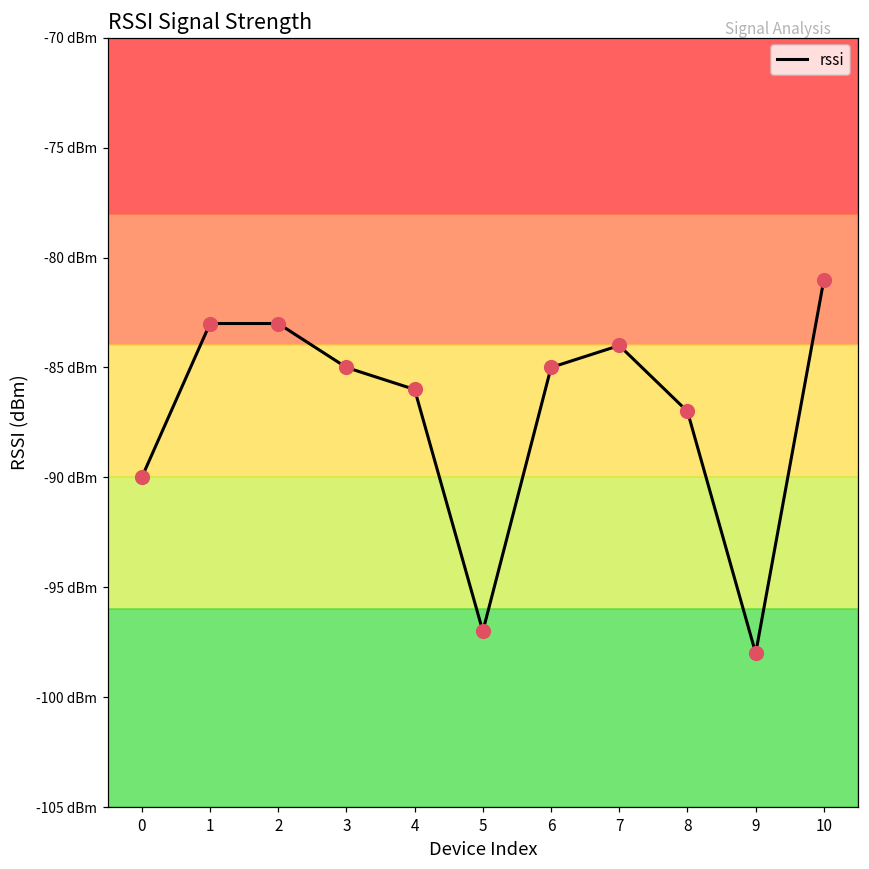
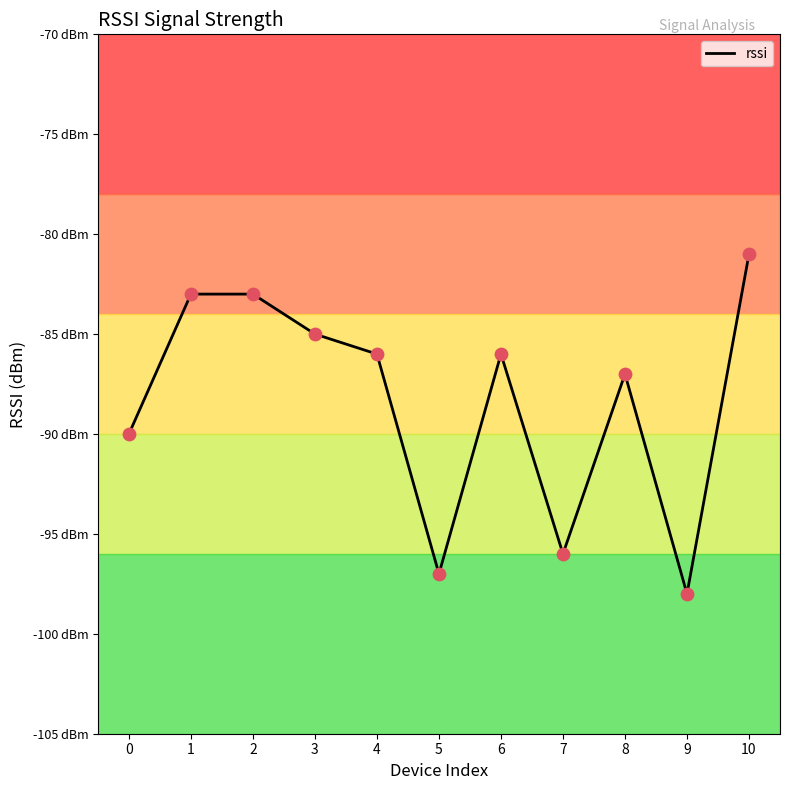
6: -85 dBm -> -86 dBm
7: -84 dBm -> -96 dBm
